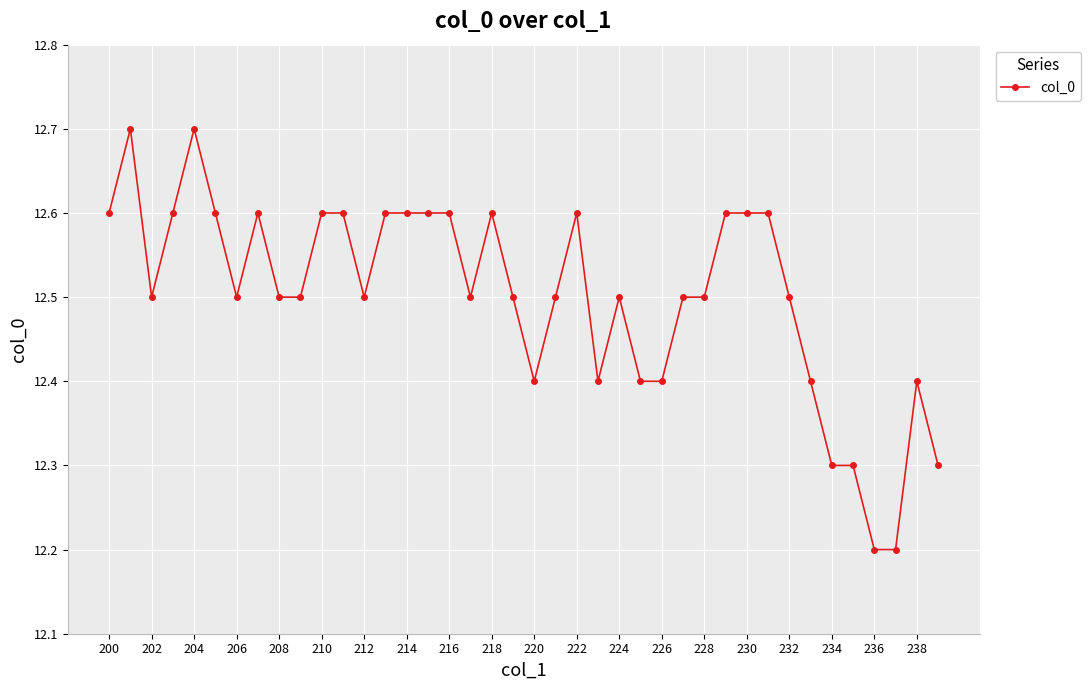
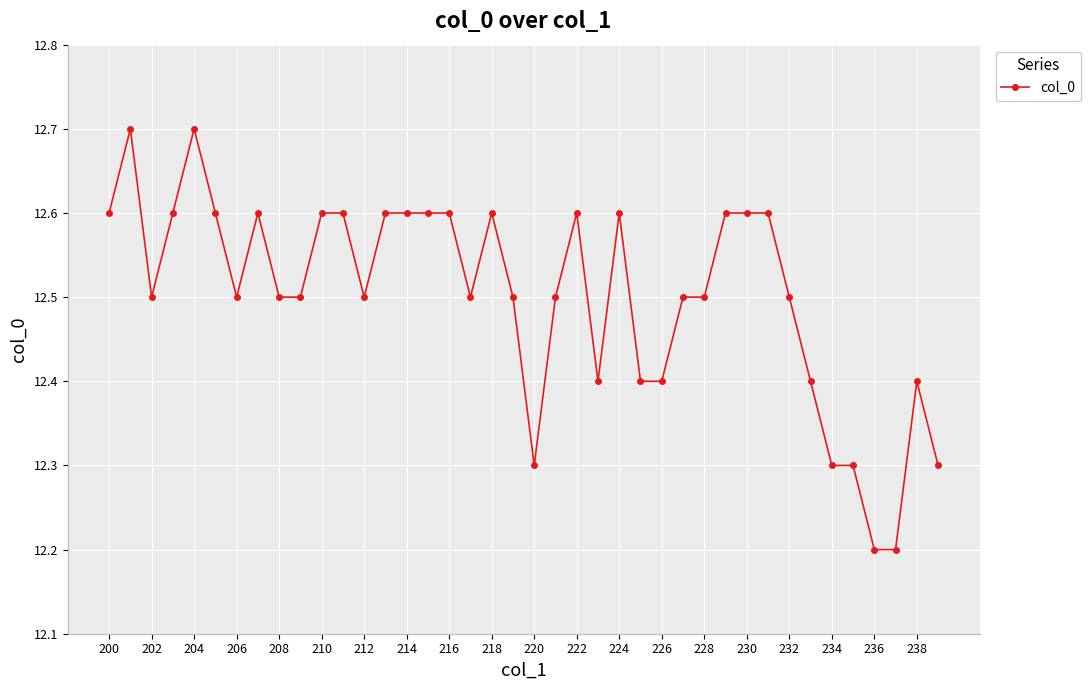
220: 12.4 -> 12.3
224: 12.5 -> 12.6
